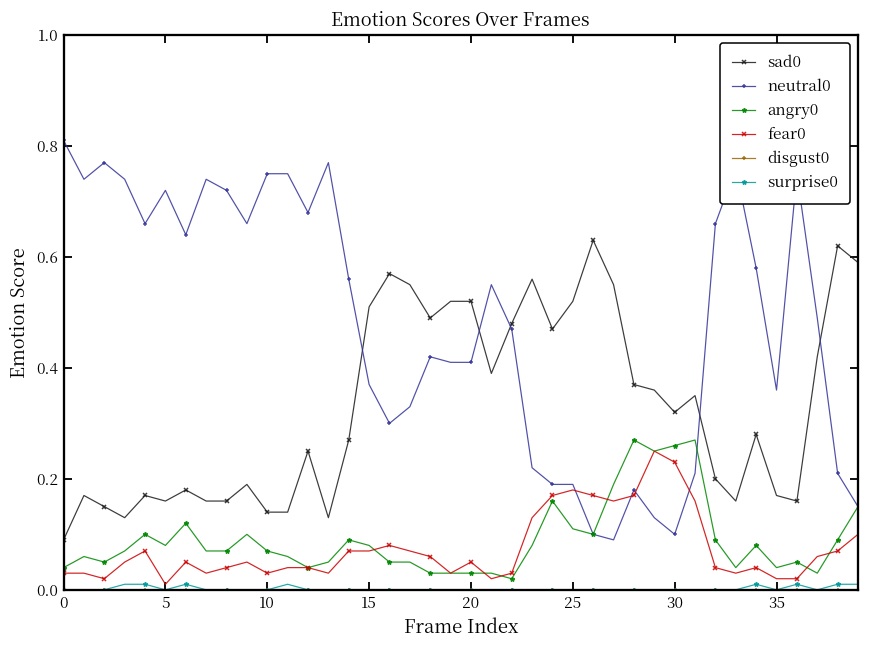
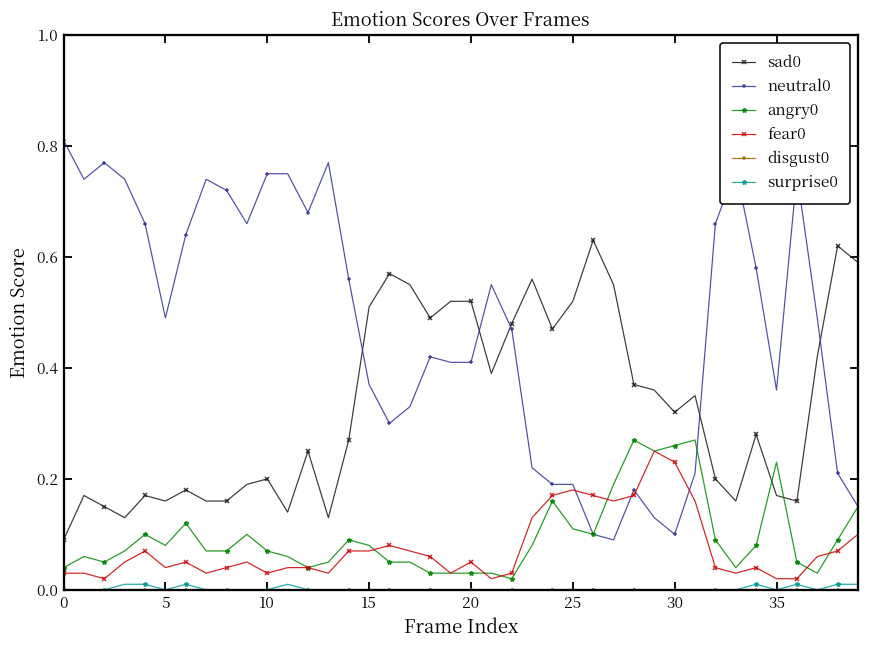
neutral0, 5: 0.72 -> 0.49
fear0, 5: 0.01 -> 0.04
sad0, 10: 0.14 -> 0.20
angry0, 35: 0.04 -> 0.23
